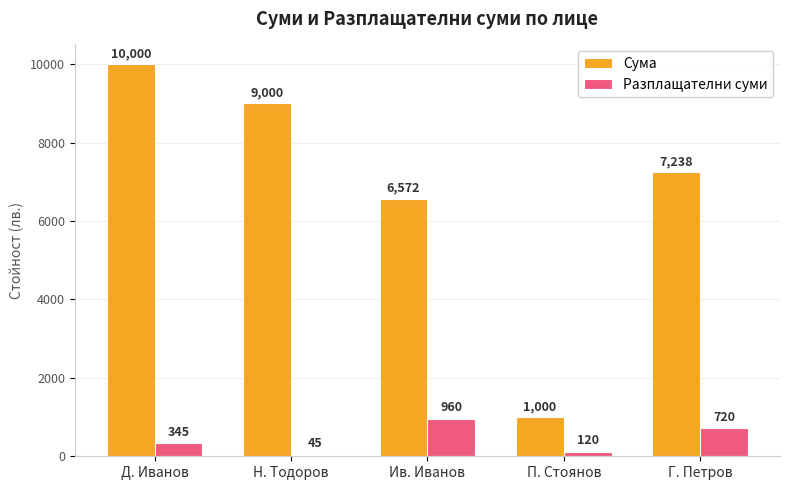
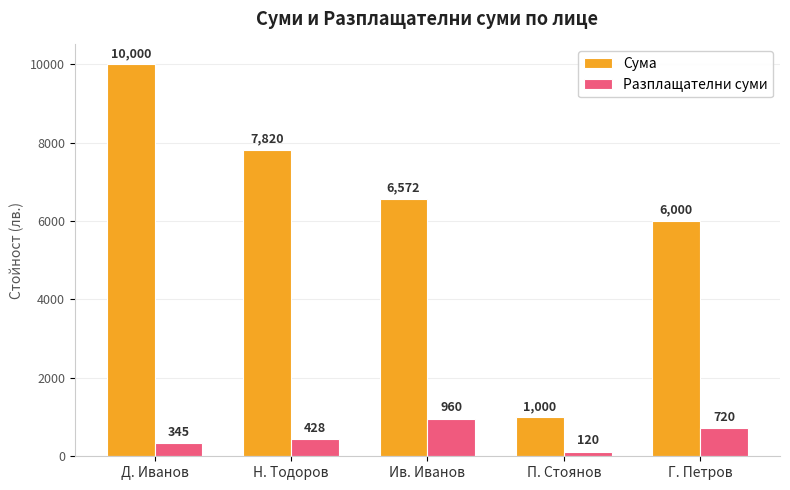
Сума, Н. Тодоров: 9,000 -> 7,820
Разплащателни суми, Н. Тодоров: 45 -> 428
Сума, Г. Петров: 7,238 -> 6,000
